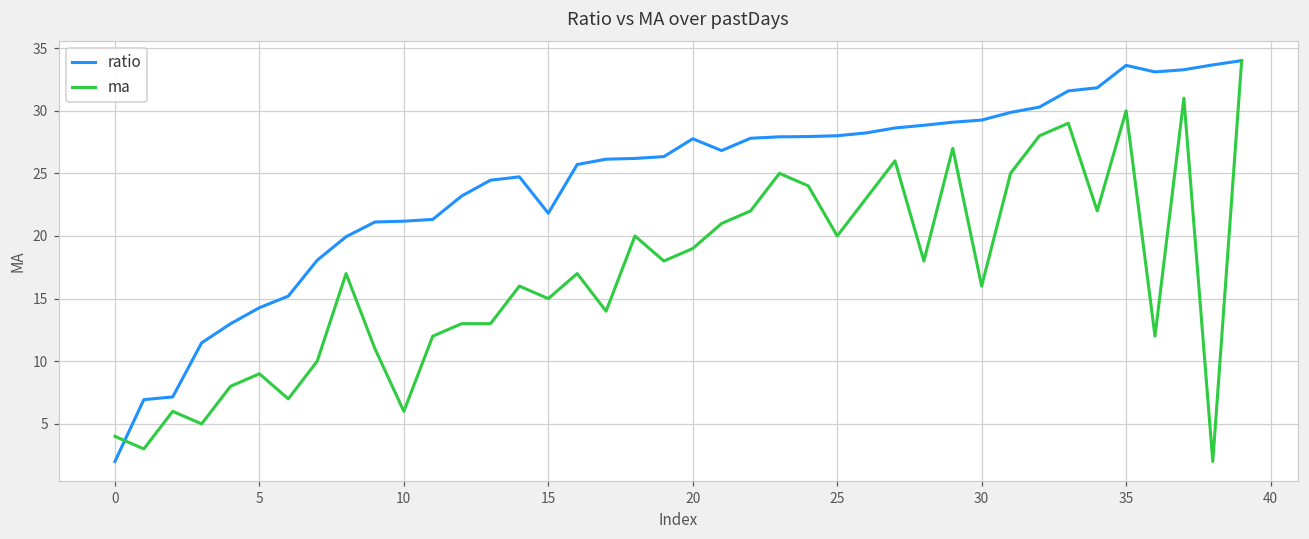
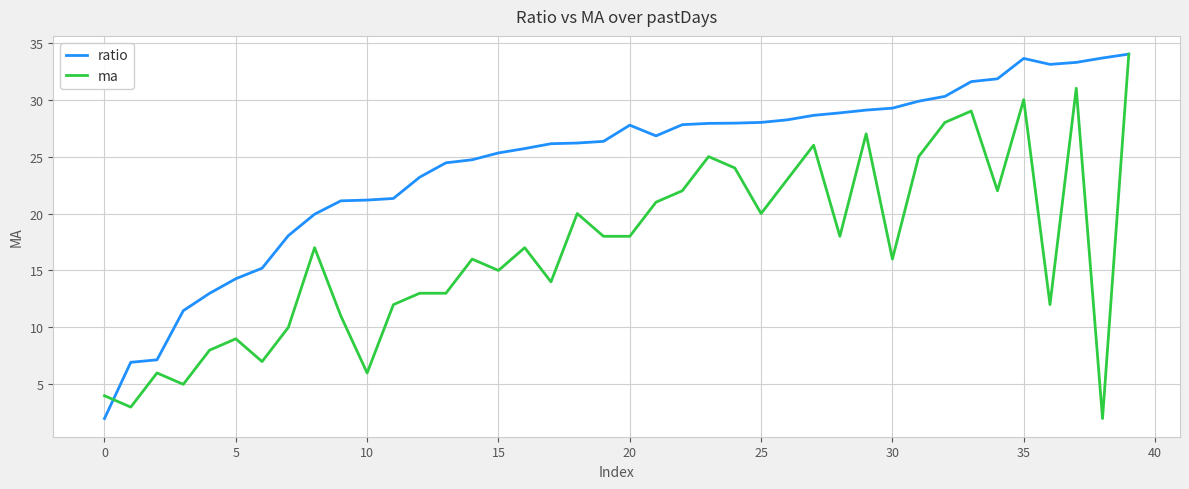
ratio, 15: 21.8 -> 25.3
ma, 20: 19 -> 18
